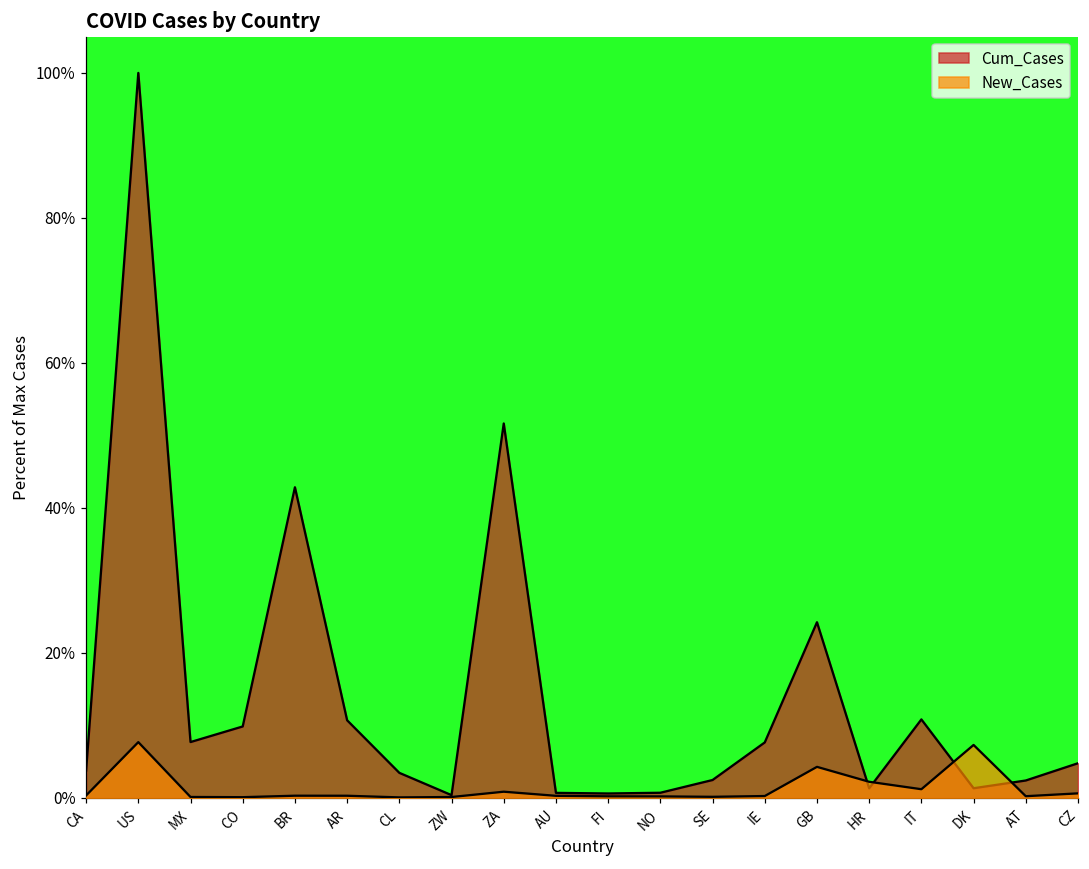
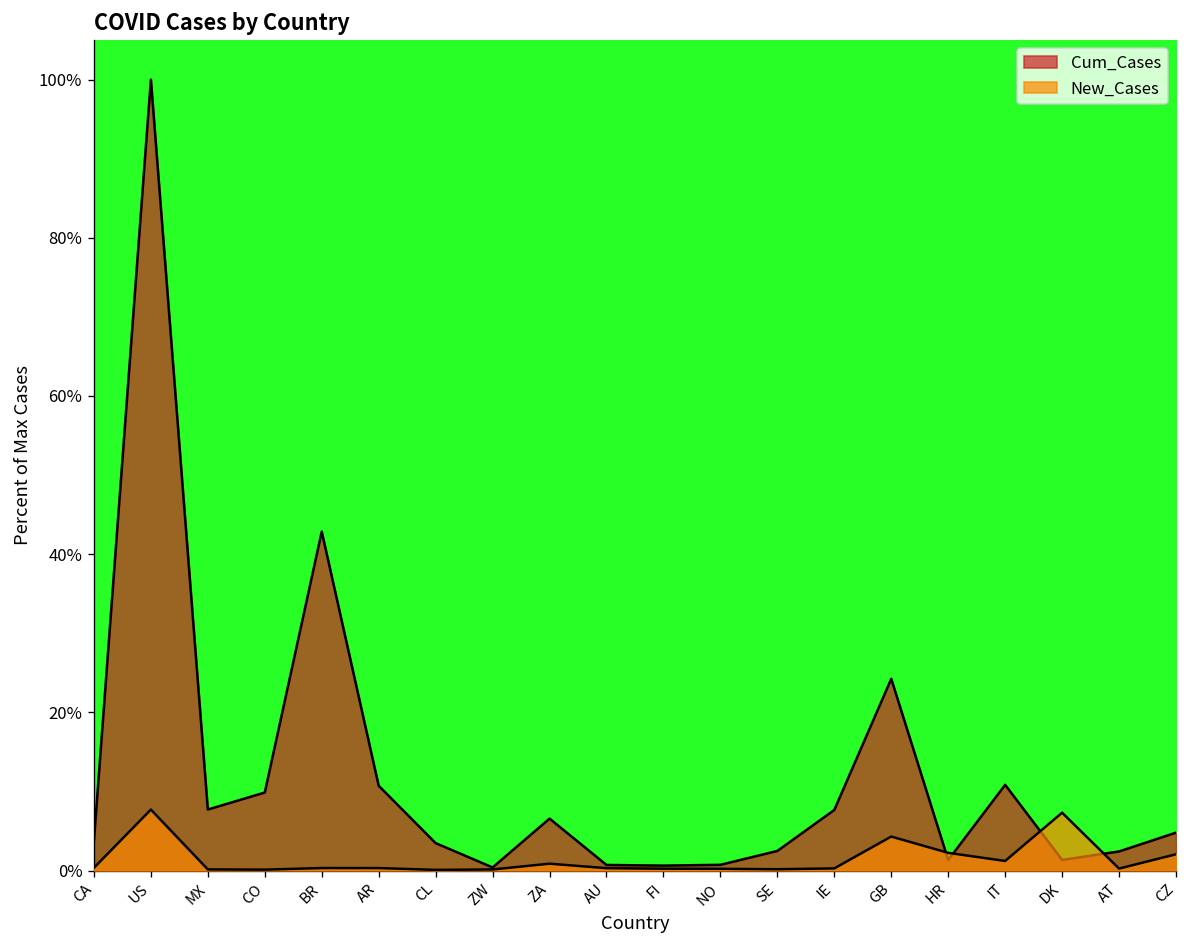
Cum_Cases, ZA: 52% -> 7%
New_Cases, CZ: 1% -> 2%
